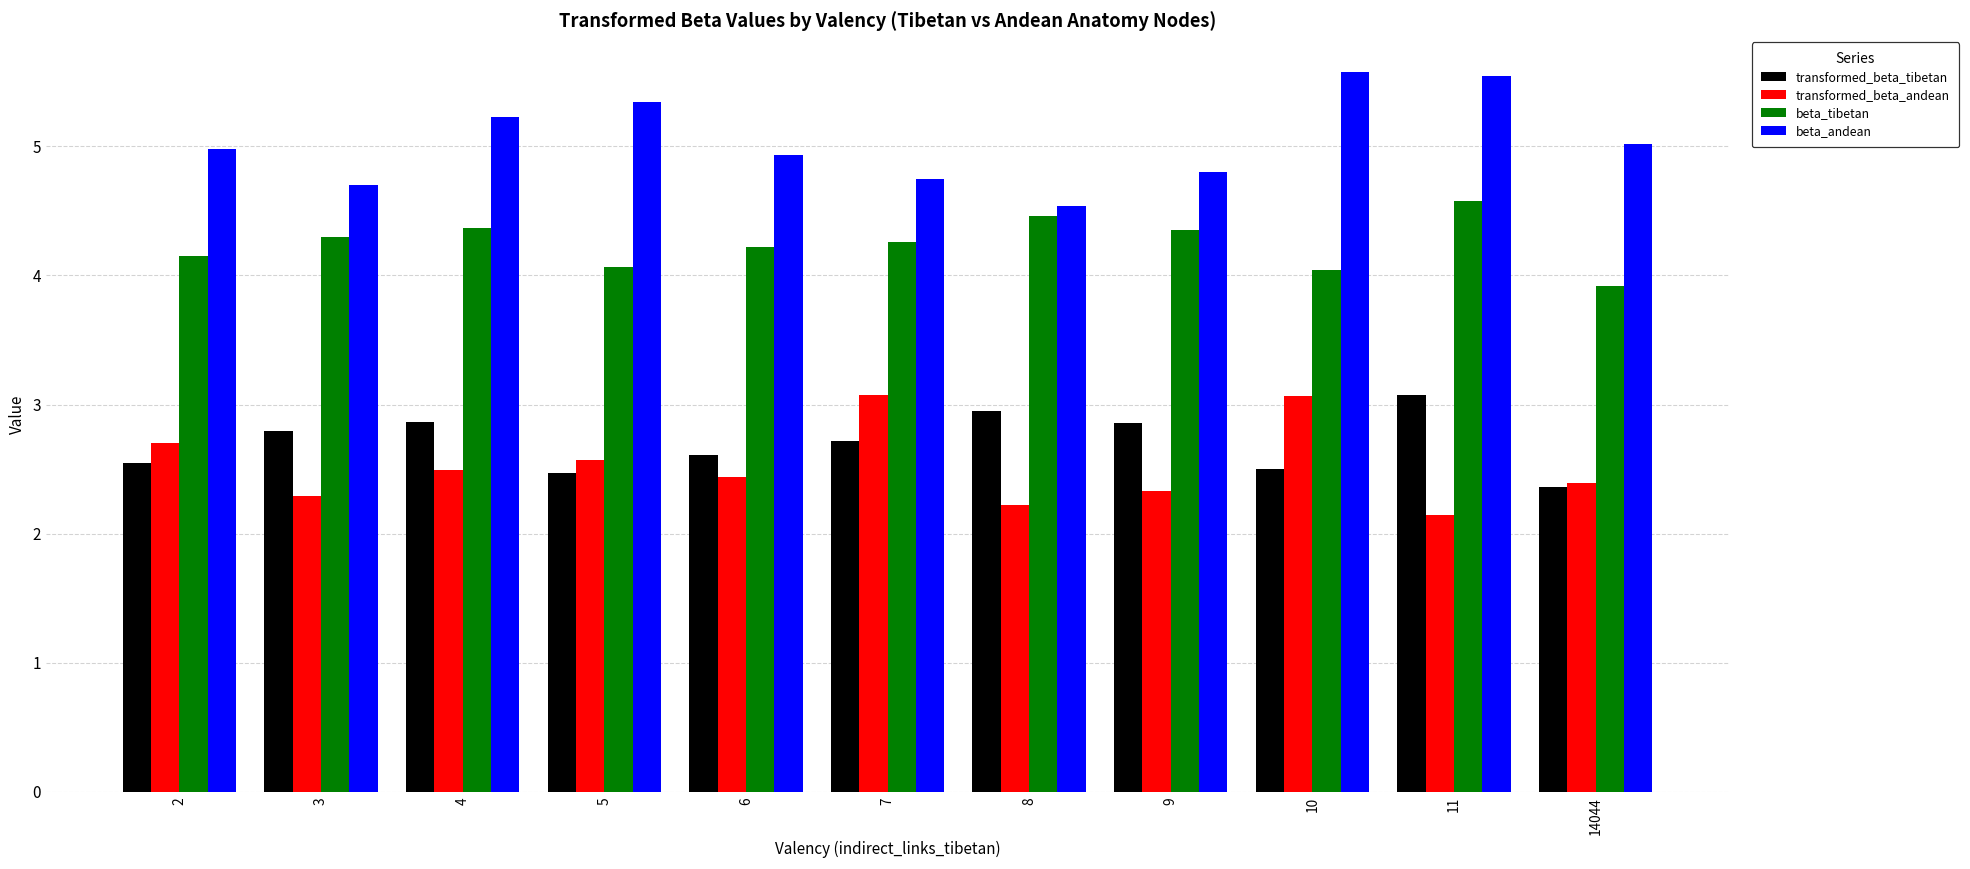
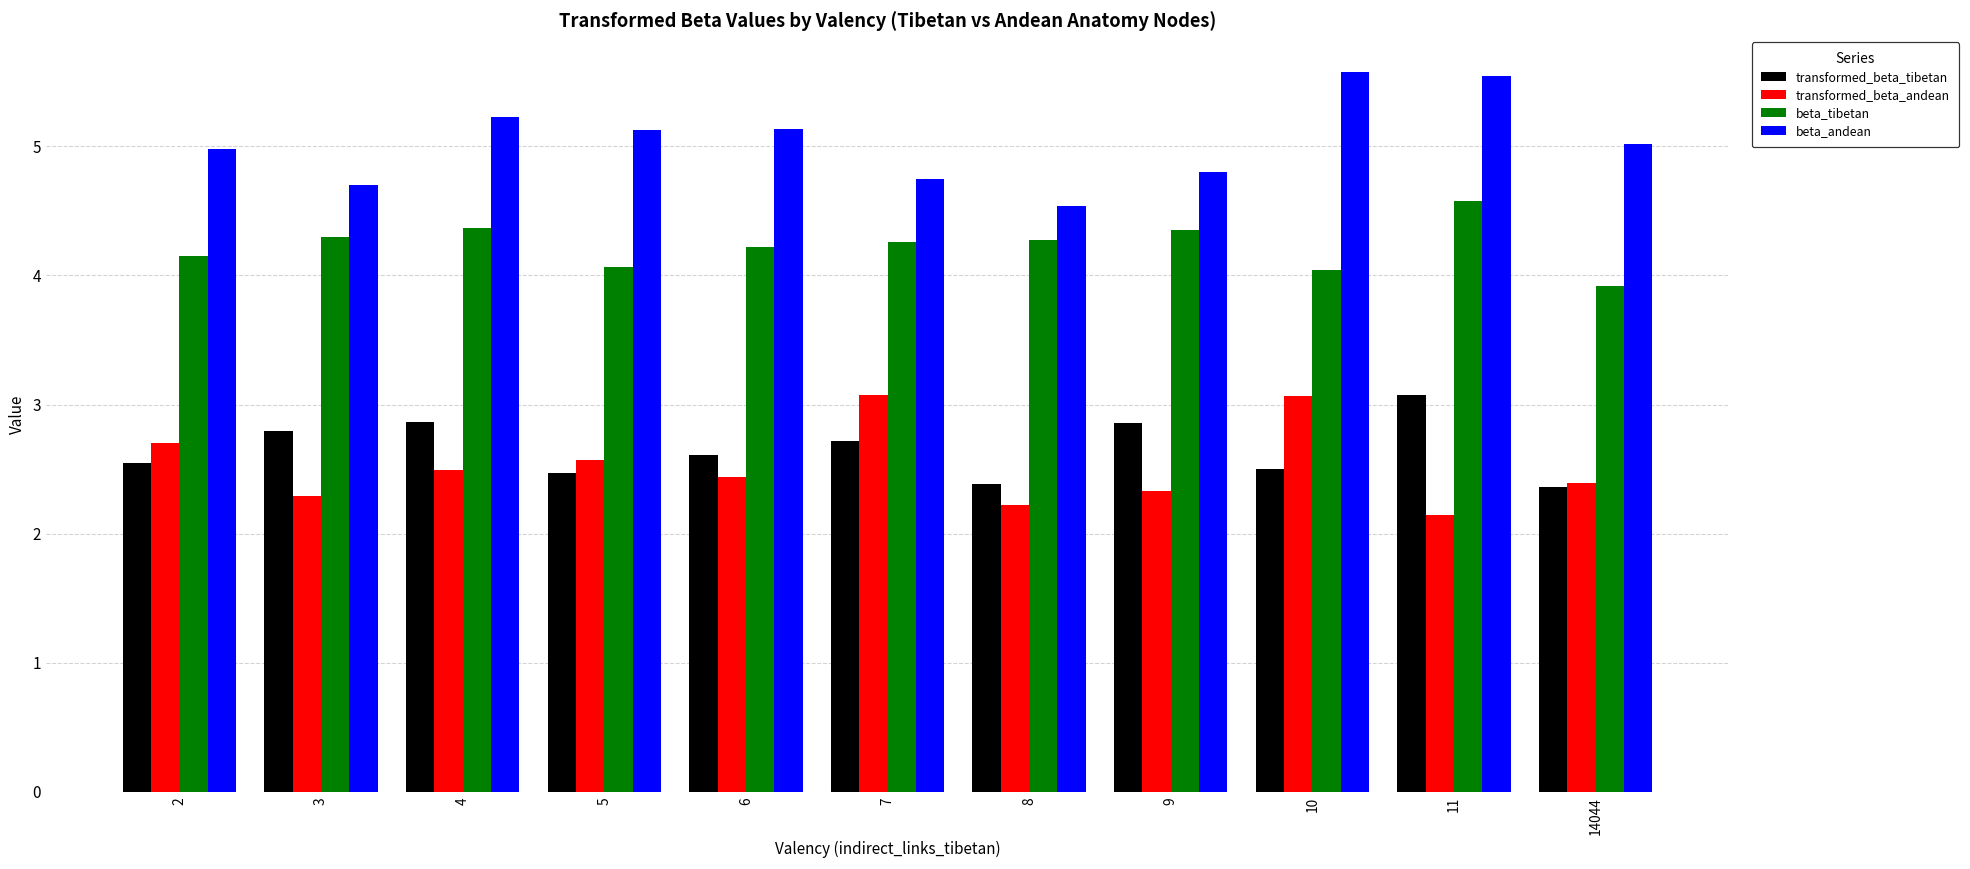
beta_andean, 5: 5.35 -> 5.12
beta_andean, 6: 4.94 -> 5.13
transformed_beta_tibetan, 8: 2.95 -> 2.38
beta_tibetan, 8: 4.46 -> 4.28
